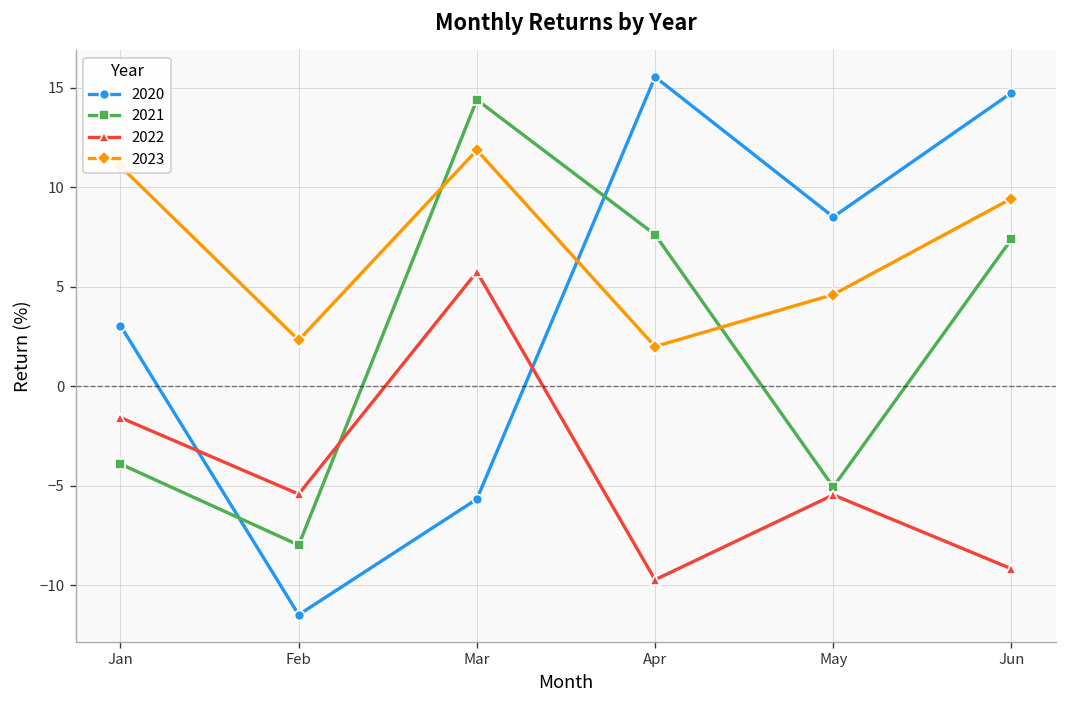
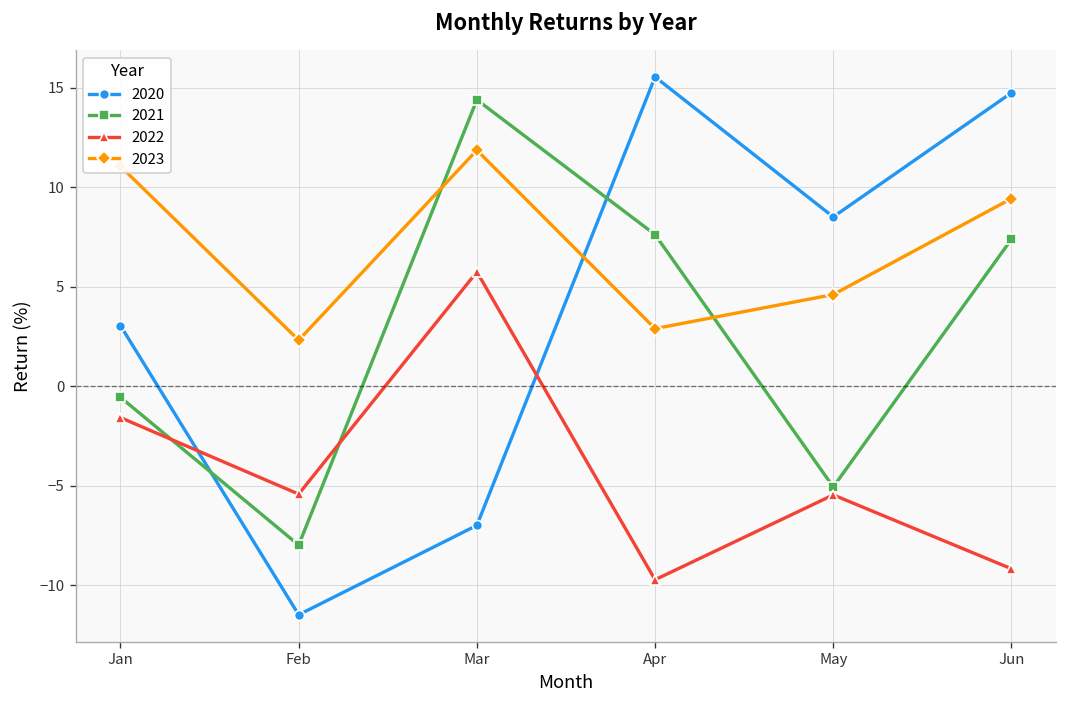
2021, Jan: -3.9 -> -0.6
2020, Mar: -5.7 -> -7.0
2023, Apr: 2.0 -> 2.9
